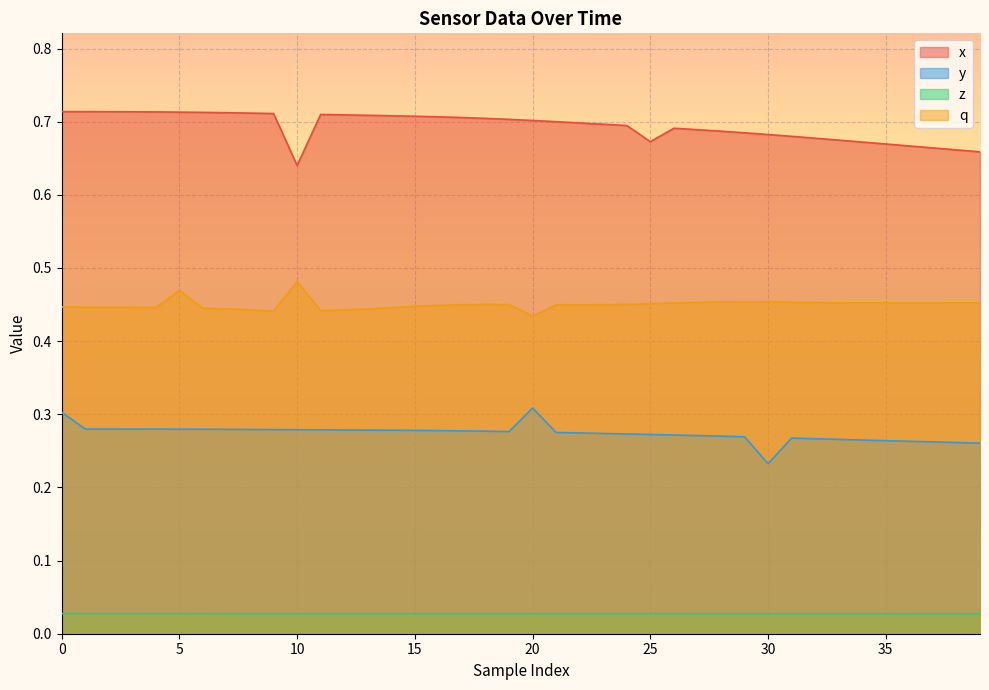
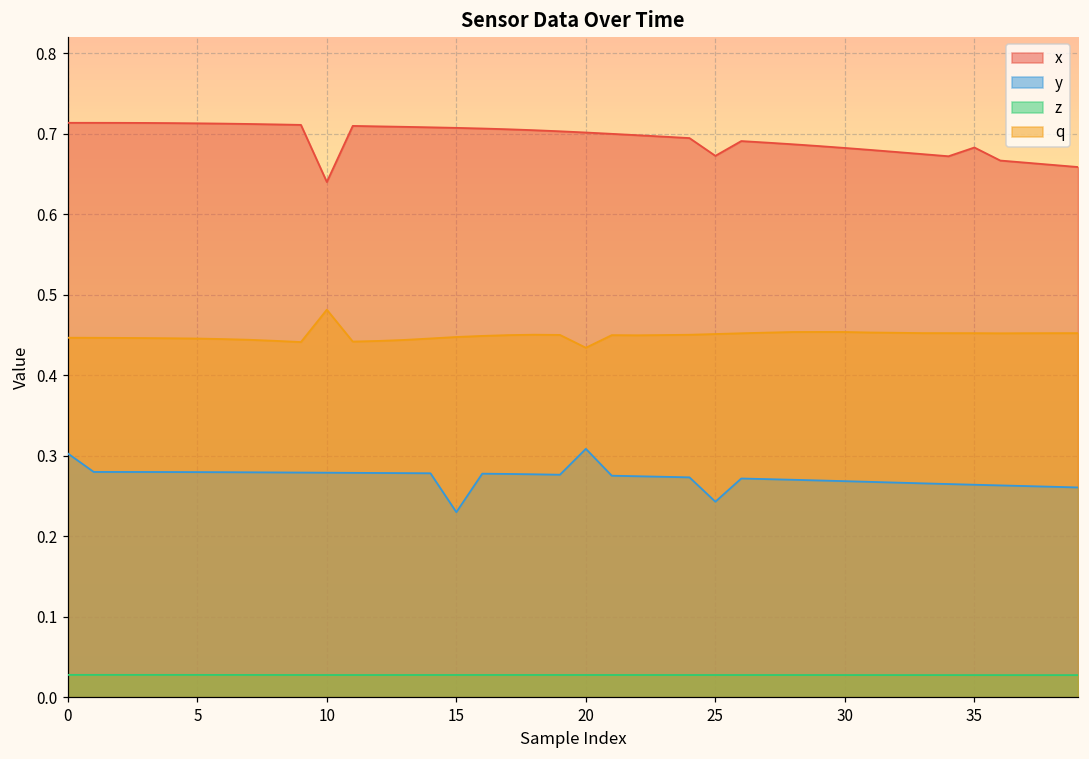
q, 5: 0.47 -> 0.45
y, 15: 0.28 -> 0.23
y, 25: 0.27 -> 0.24
y, 30: 0.23 -> 0.27
x, 35: 0.67 -> 0.68
